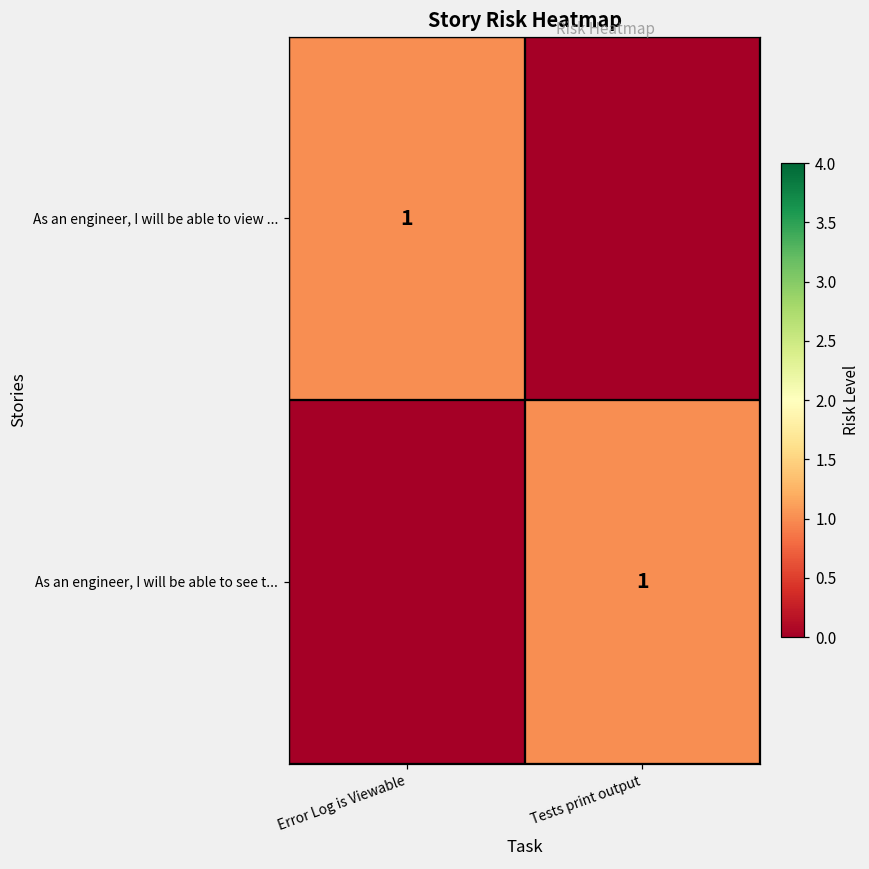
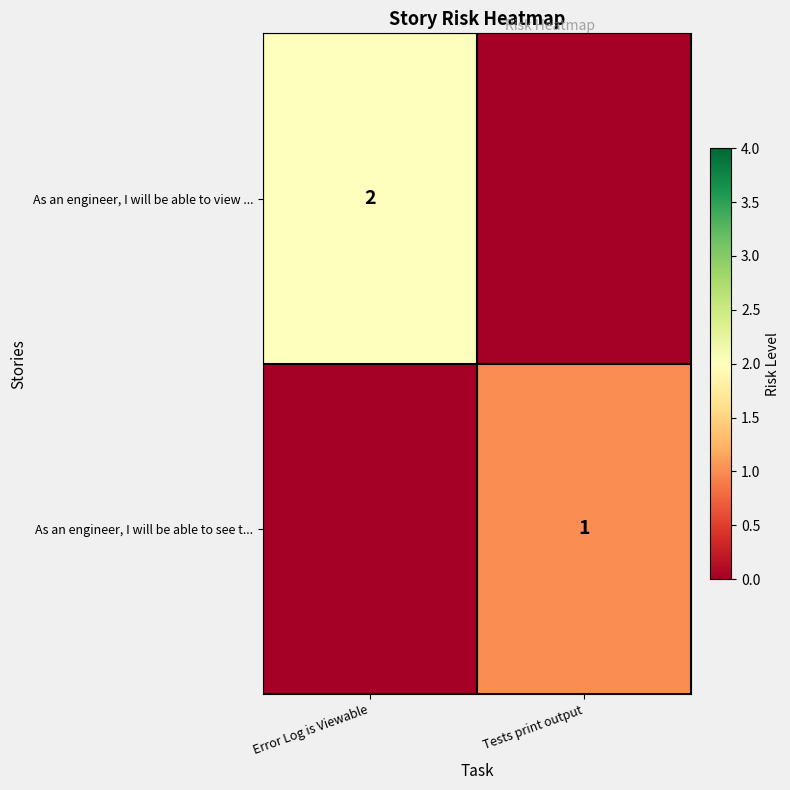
As an engineer, I will be able to view ..., Error Log is Viewable: 1 -> 2
